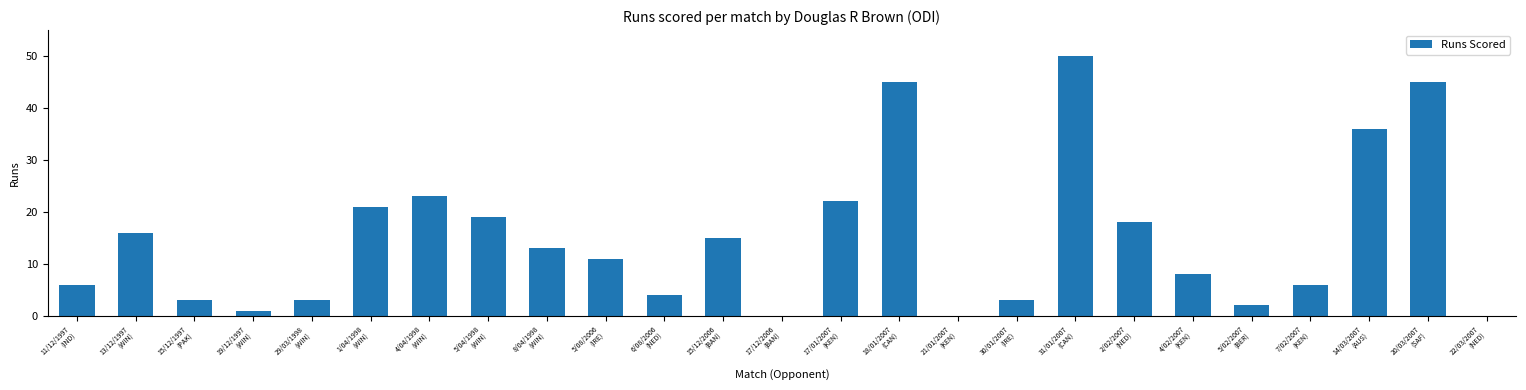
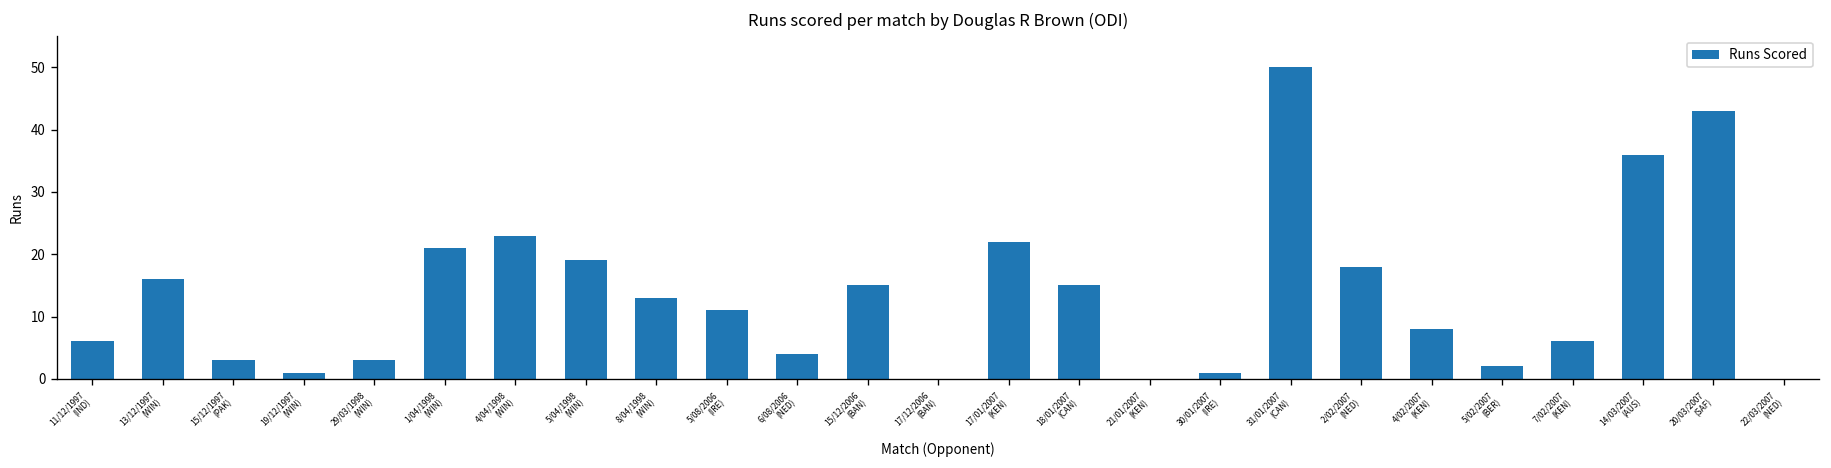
18/01/2007 (CAN): 45 -> 15
30/01/2007 (IRE): 3 -> 1
20/03/2007 (SAF): 45 -> 43
